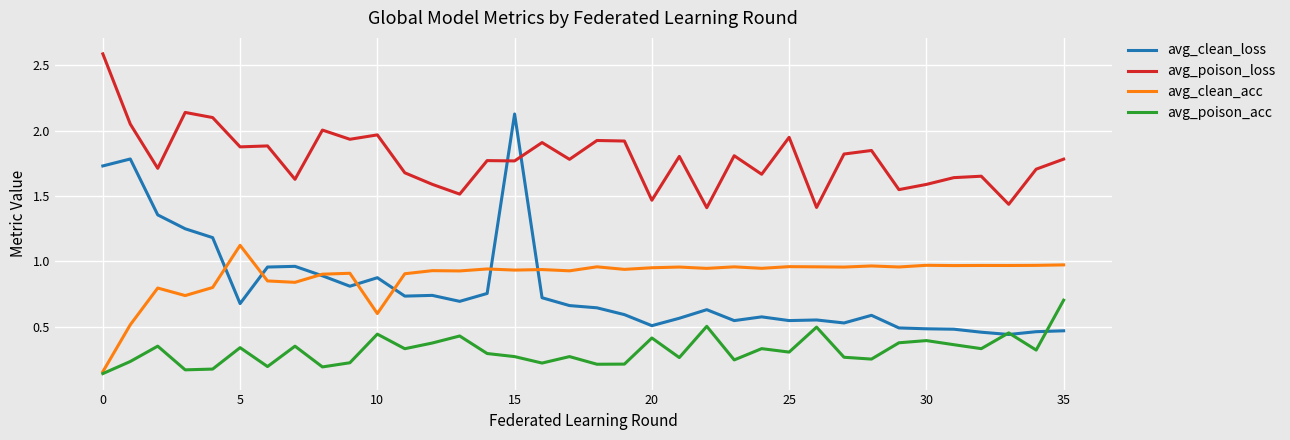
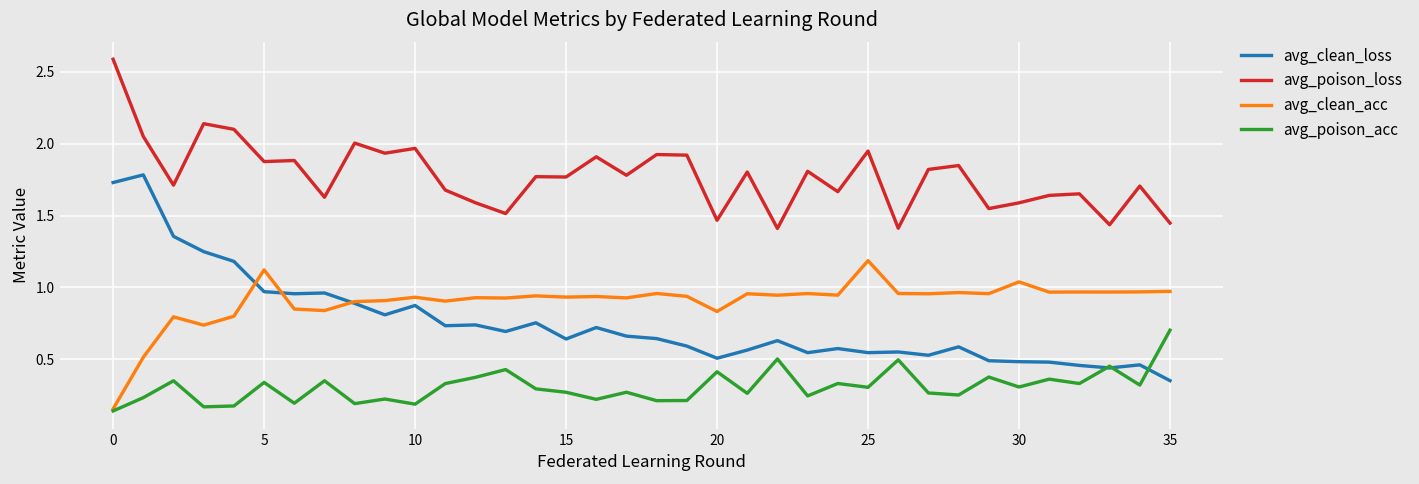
avg_clean_loss, 5: 0.68 -> 0.97
avg_clean_acc, 10: 0.60 -> 0.93
avg_poison_acc, 10: 0.44 -> 0.19
avg_clean_loss, 15: 2.13 -> 0.64
avg_clean_acc, 20: 0.95 -> 0.83
avg_clean_acc, 25: 0.96 -> 1.19
avg_clean_acc, 30: 0.97 -> 1.04
avg_poison_acc, 30: 0.39 -> 0.31
avg_clean_loss, 35: 0.47 -> 0.35
avg_poison_loss, 35: 1.78 -> 1.45
